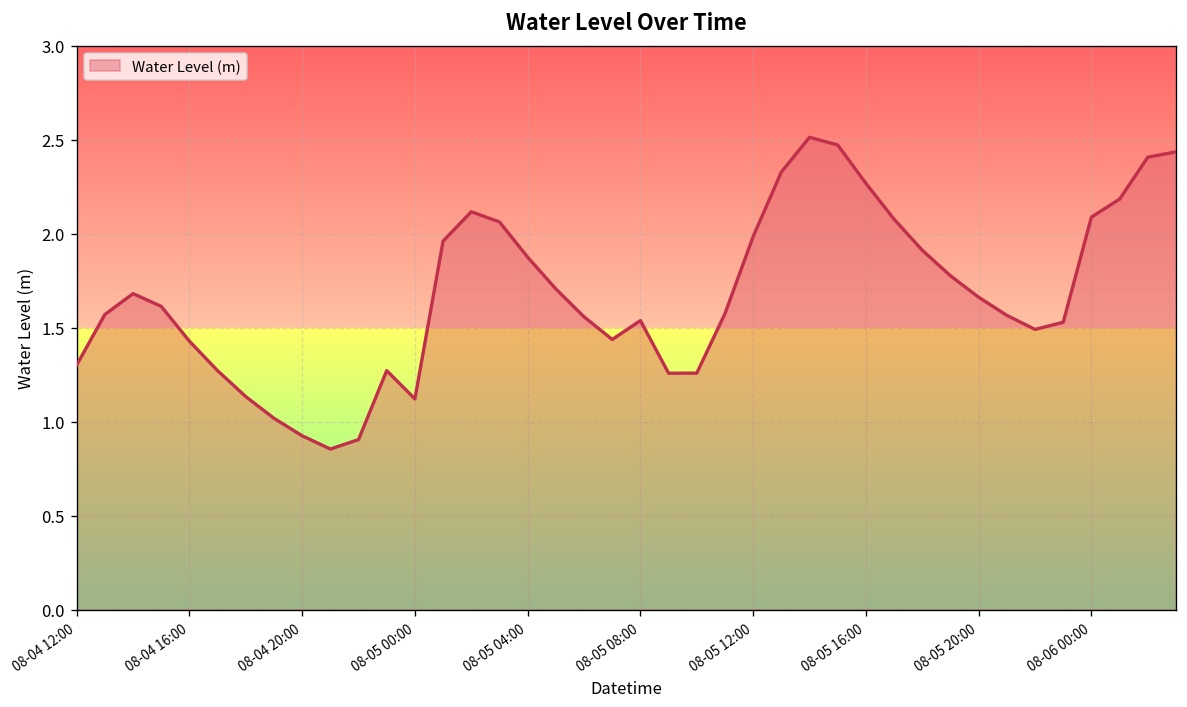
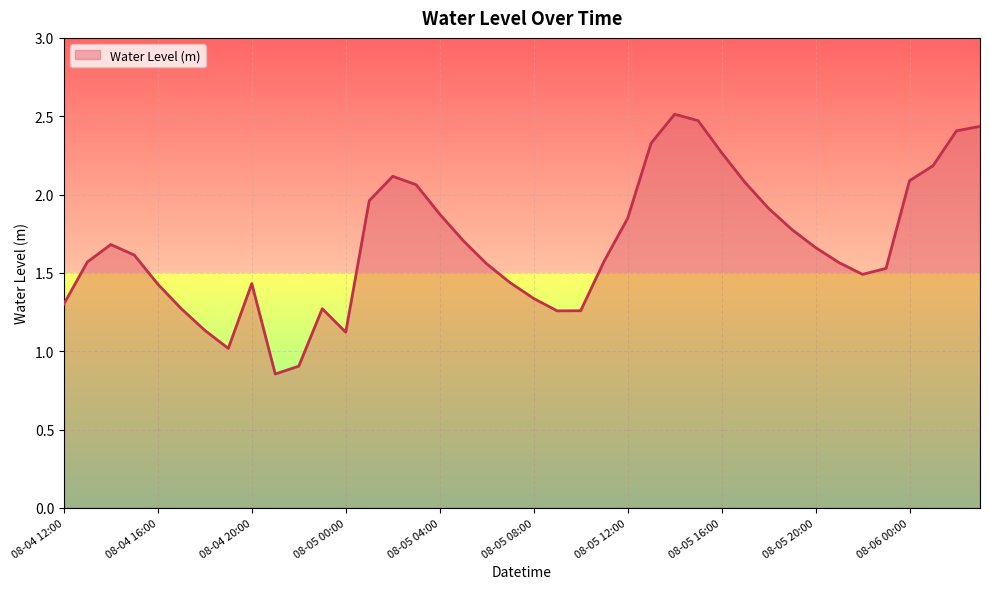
08-04 20:00: 0.92 -> 1.43
08-05 08:00: 1.54 -> 1.34
08-05 12:00: 1.98 -> 1.85
